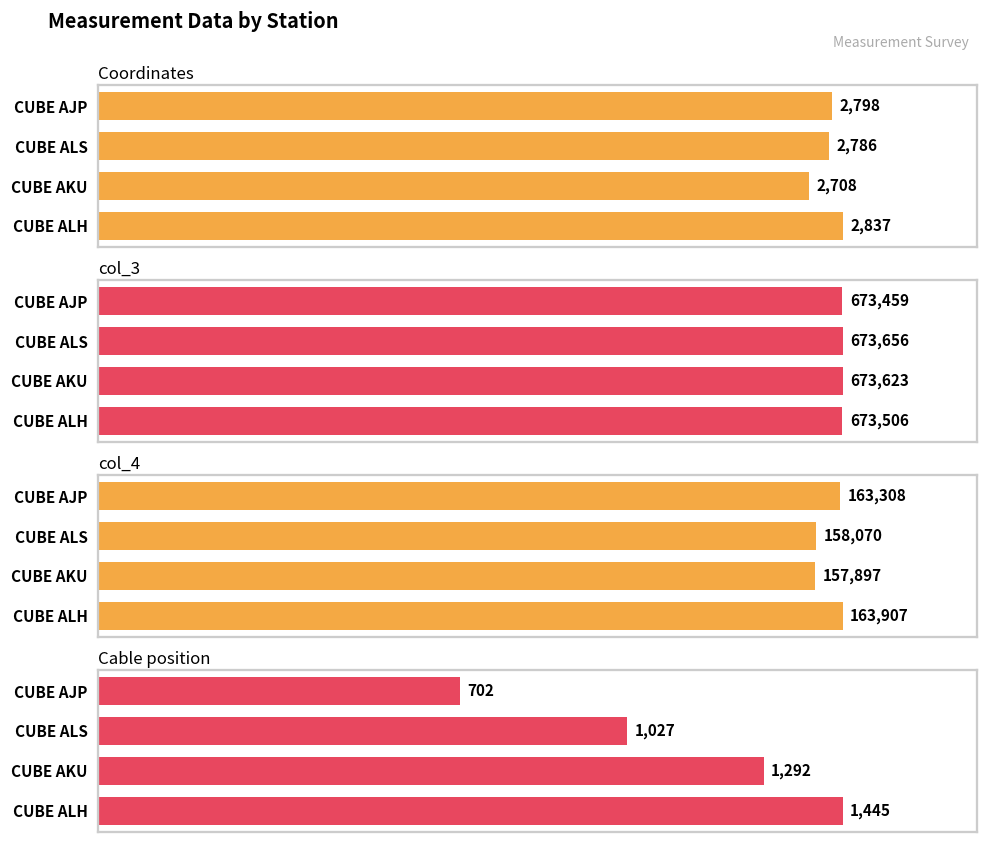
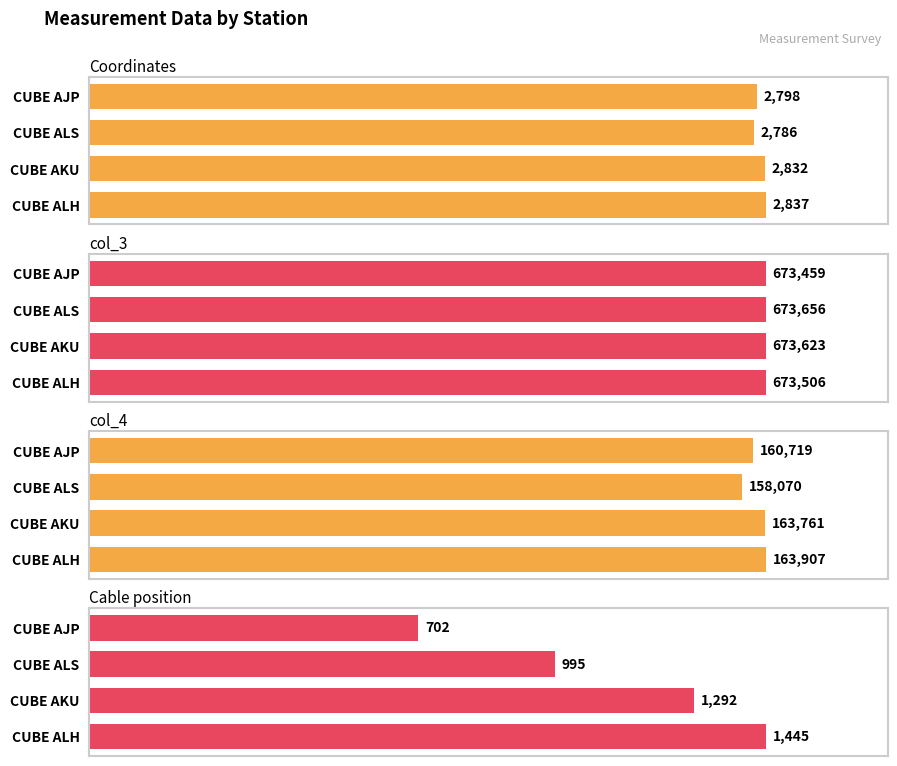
Coordinates, CUBE AKU: 2,708 -> 2,832
col_4, CUBE AJP: 163,308 -> 160,719
col_4, CUBE AKU: 157,897 -> 163,761
Cable position, CUBE ALS: 1,027 -> 995
